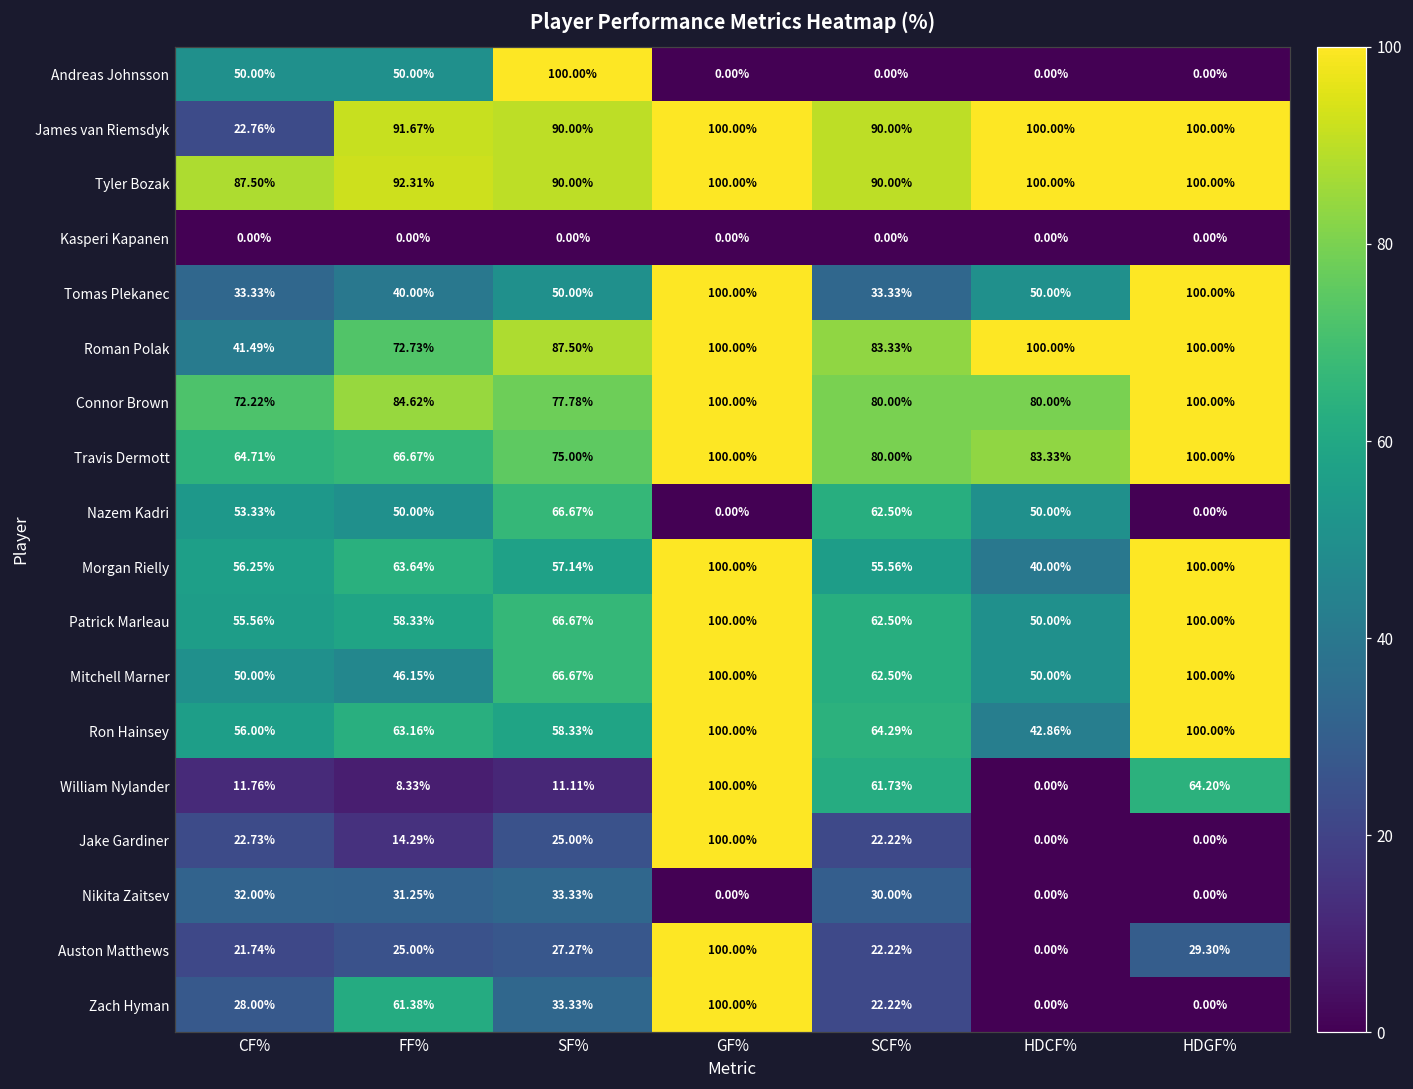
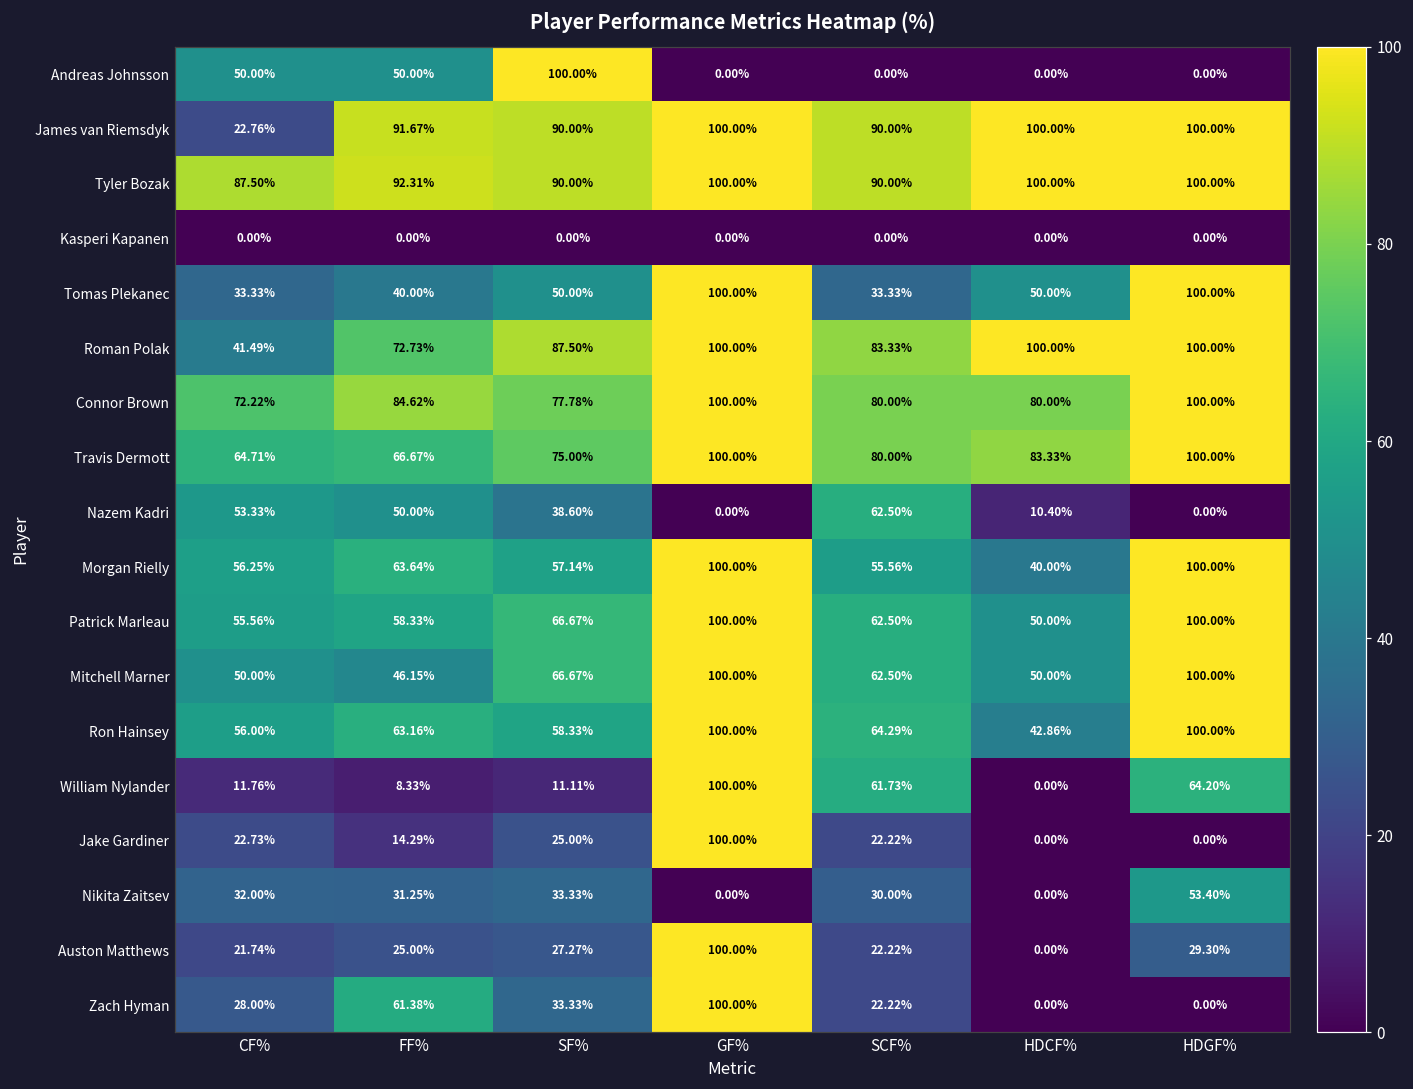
Nazem Kadri, SF%: 66.67% -> 38.60%
Nazem Kadri, HDCF%: 50.00% -> 10.40%
Nikita Zaitsev, HDGF%: 0.00% -> 53.40%
